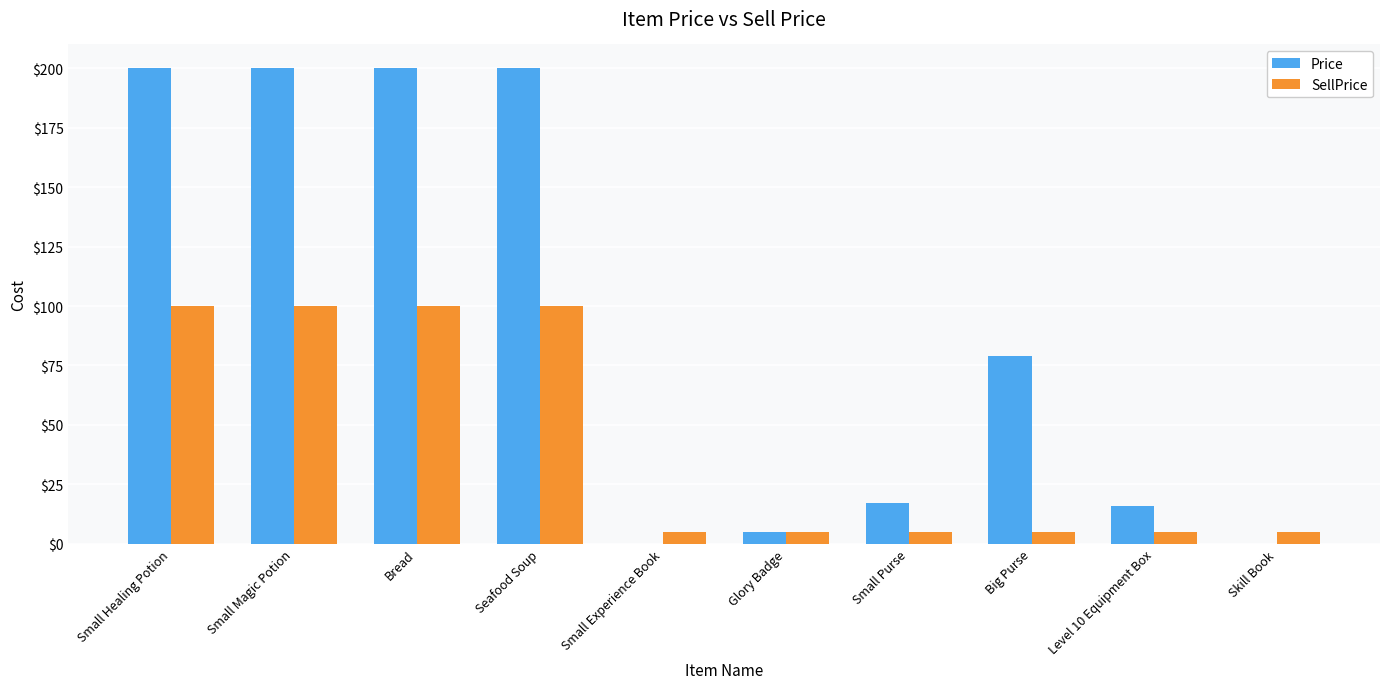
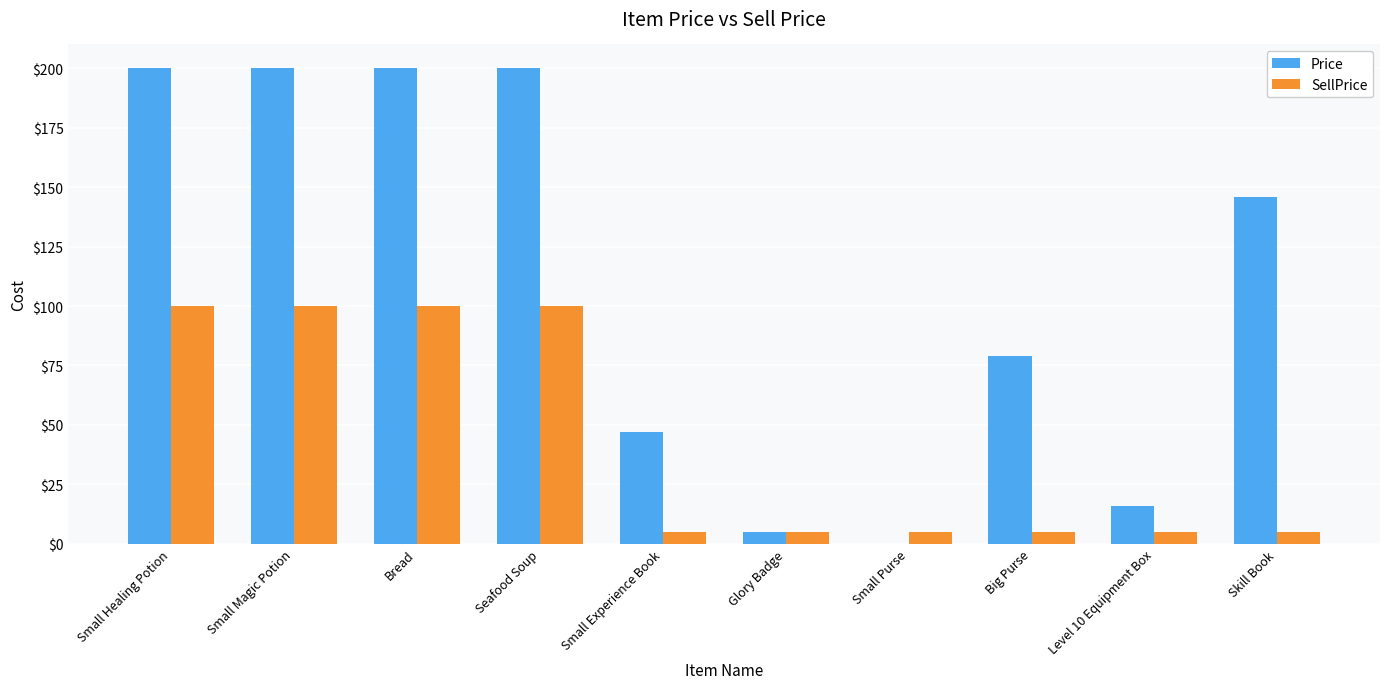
Price, Small Experience Book: $0 -> $47
Price, Small Purse: $17 -> $0
Price, Skill Book: $0 -> $146
